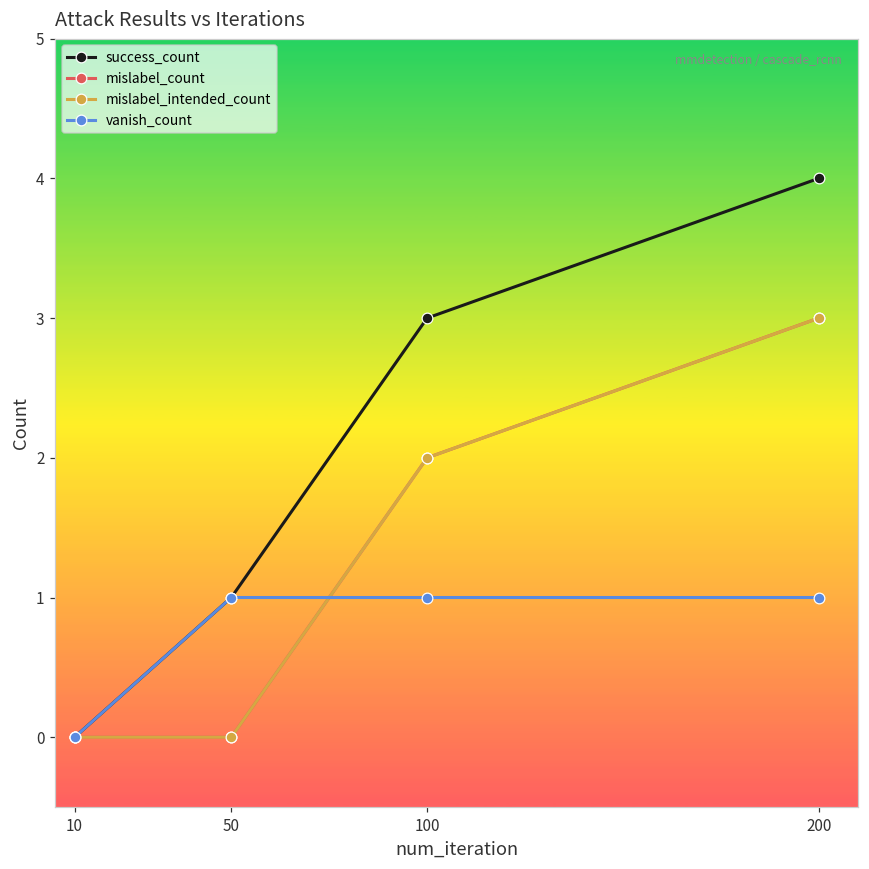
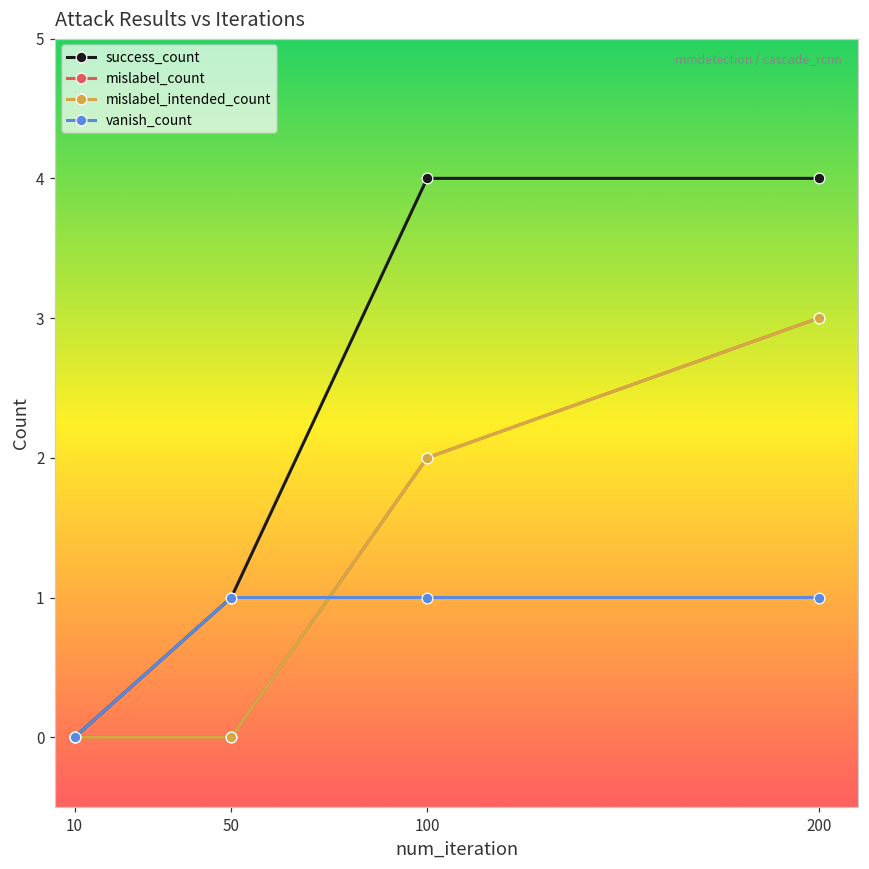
success_count, 100: 3 -> 4
